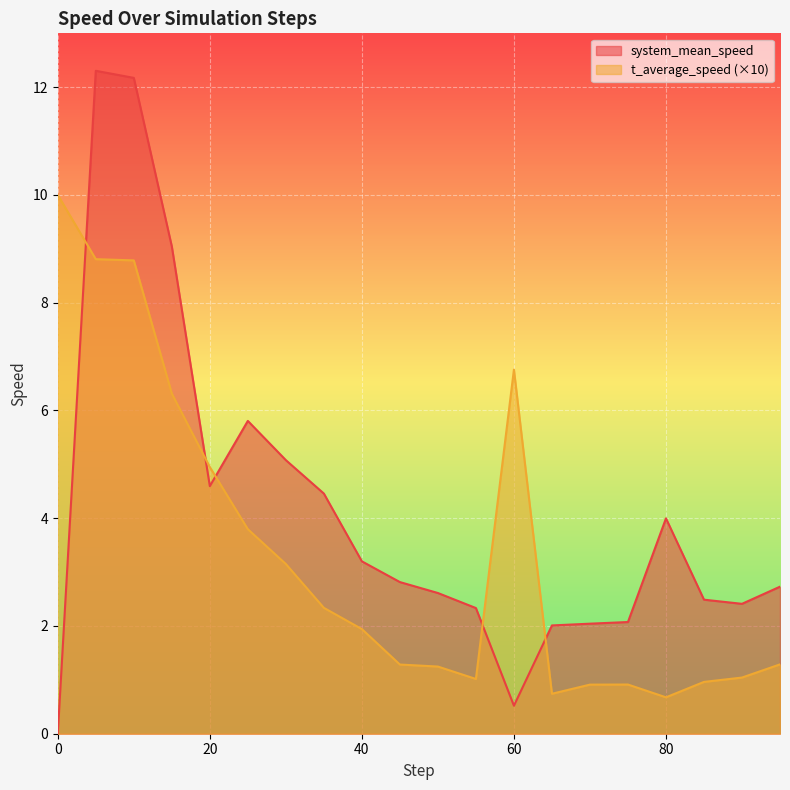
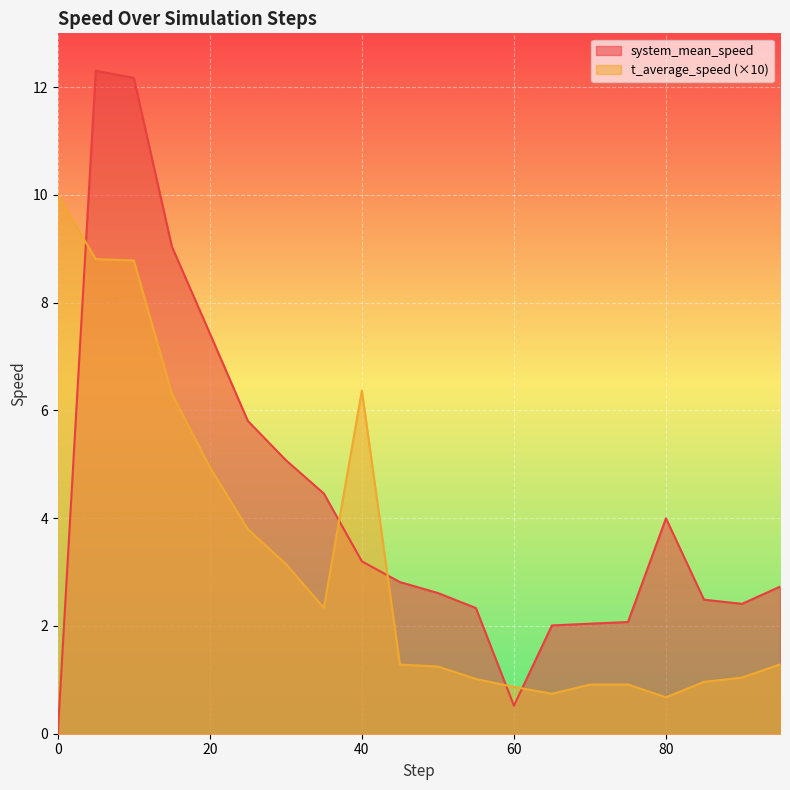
system_mean_speed, 20: 4.6 -> 7.4
t_average_speed (×10), 40: 1.9 -> 6.4
t_average_speed (×10), 60: 6.8 -> 0.9
